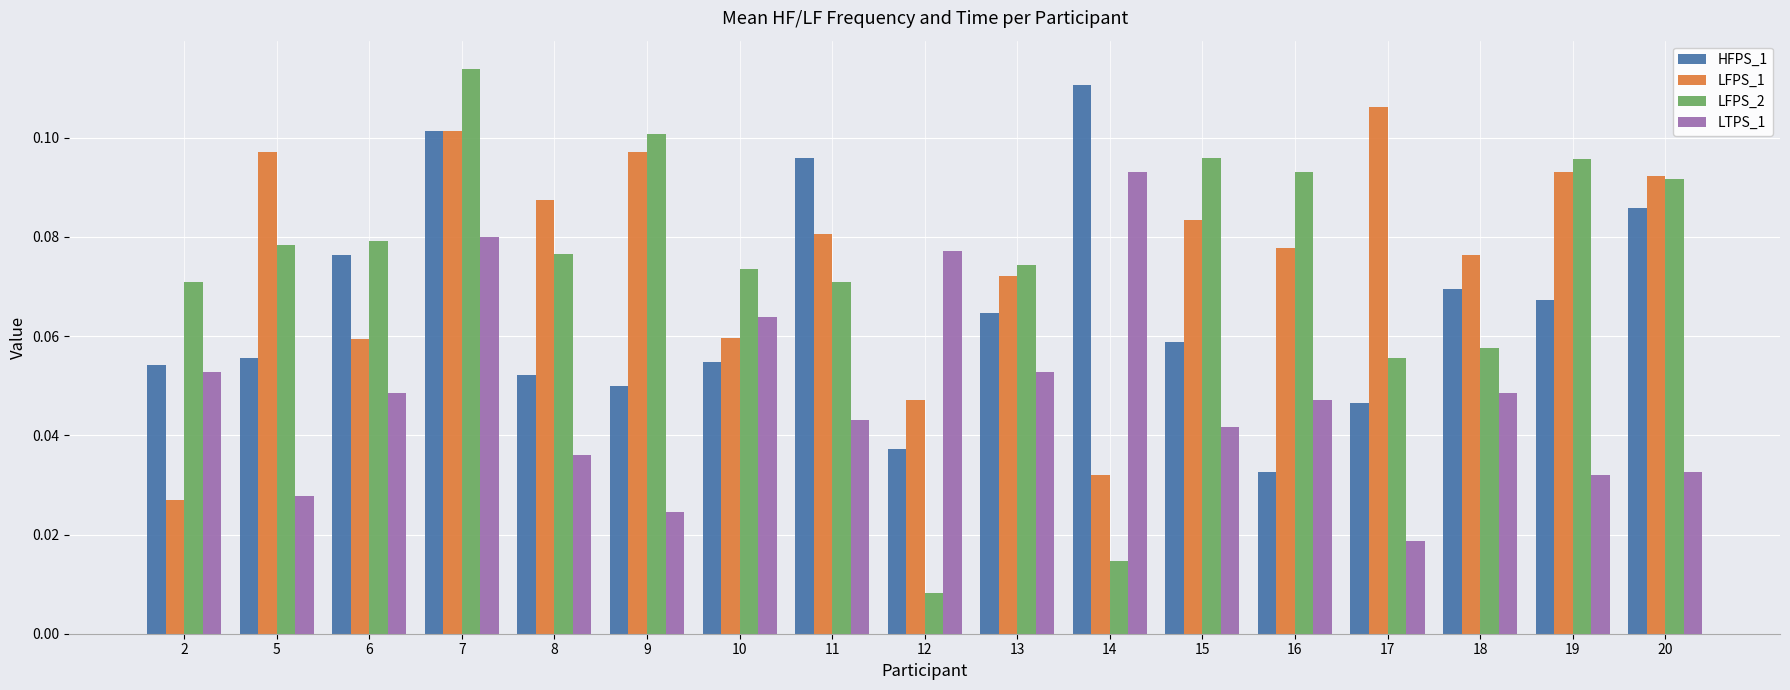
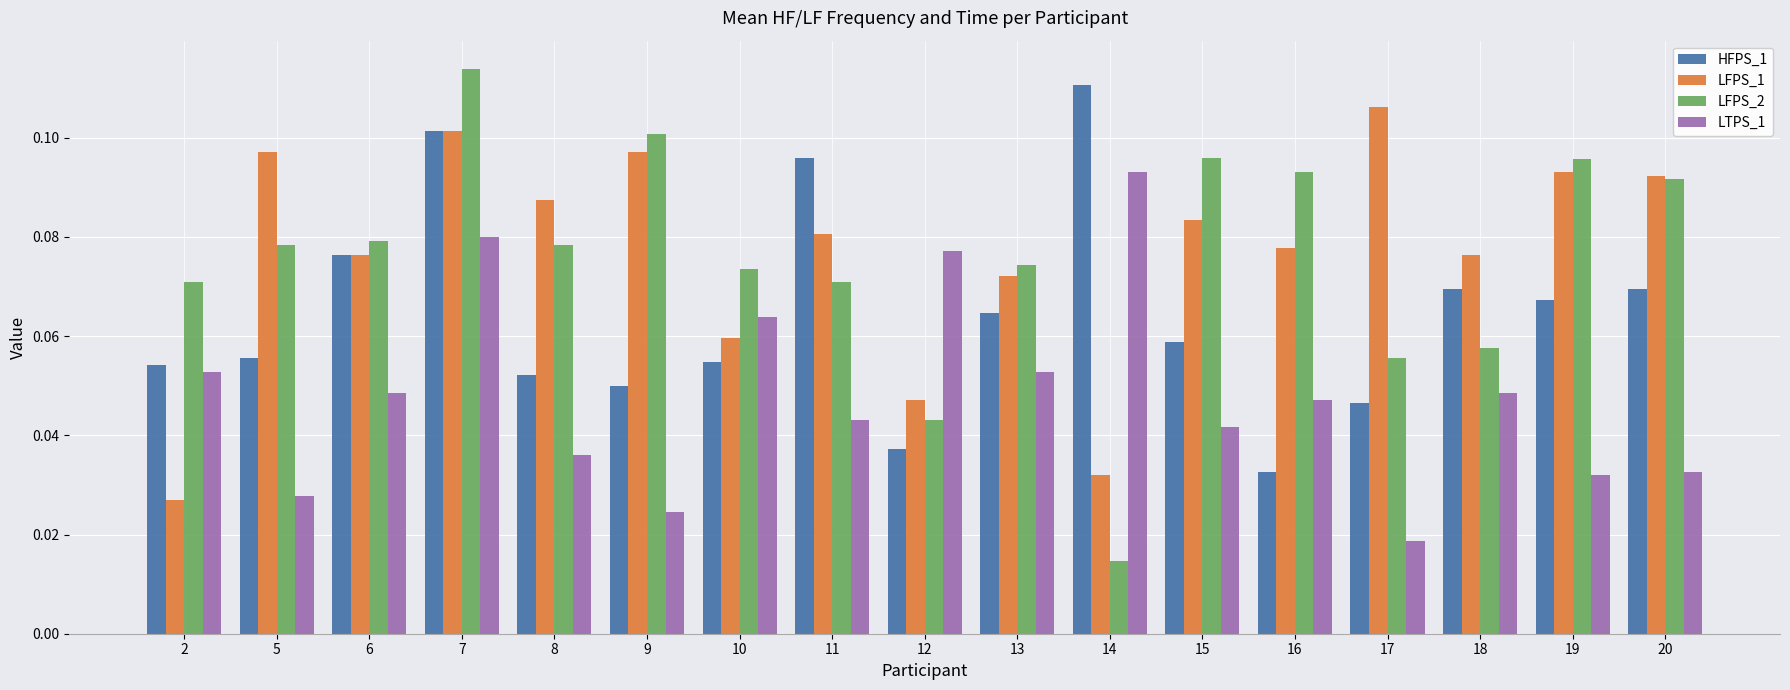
LFPS_1, 6: 0.060 -> 0.076
LFPS_2, 8: 0.077 -> 0.078
LFPS_2, 12: 0.008 -> 0.043
HFPS_1, 20: 0.086 -> 0.069
